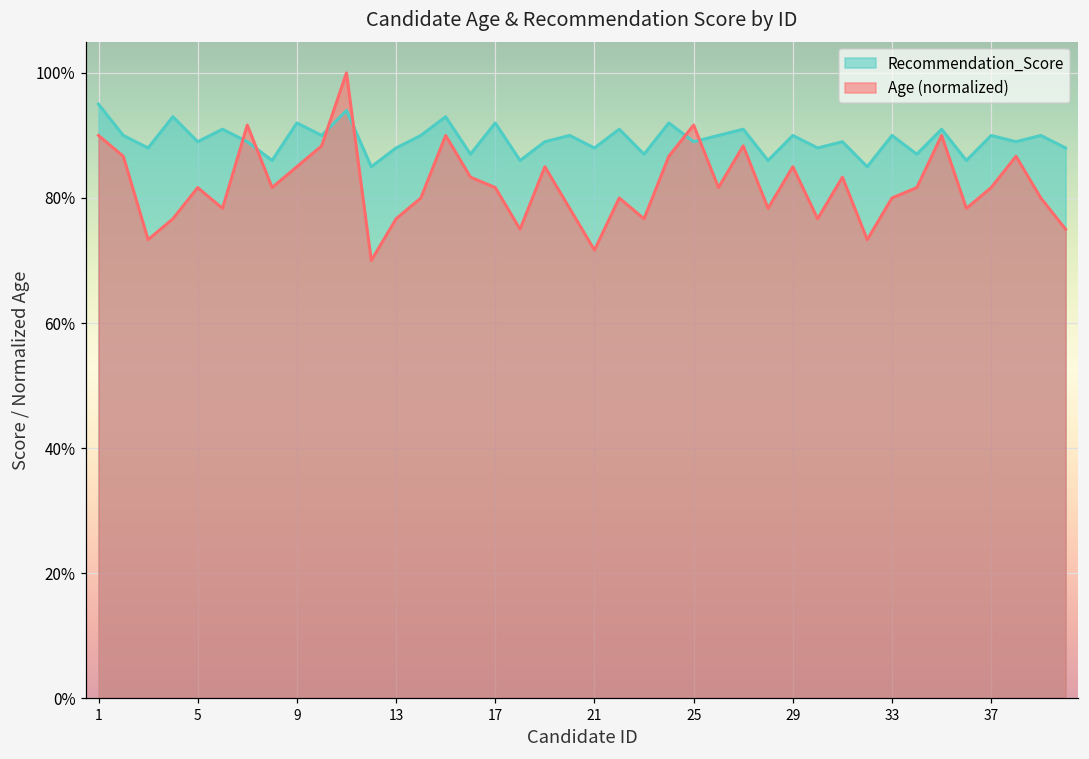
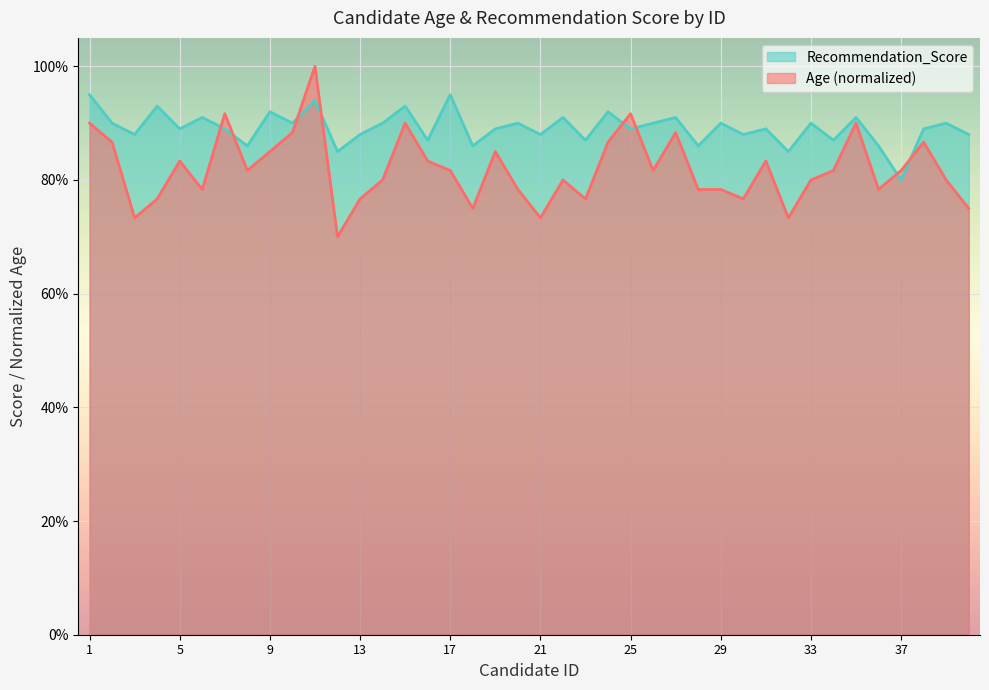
Age (normalized), 5: 82% -> 83%
Recommendation_Score, 17: 92% -> 95%
Age (normalized), 21: 72% -> 73%
Age (normalized), 29: 85% -> 78%
Recommendation_Score, 37: 90% -> 80%
